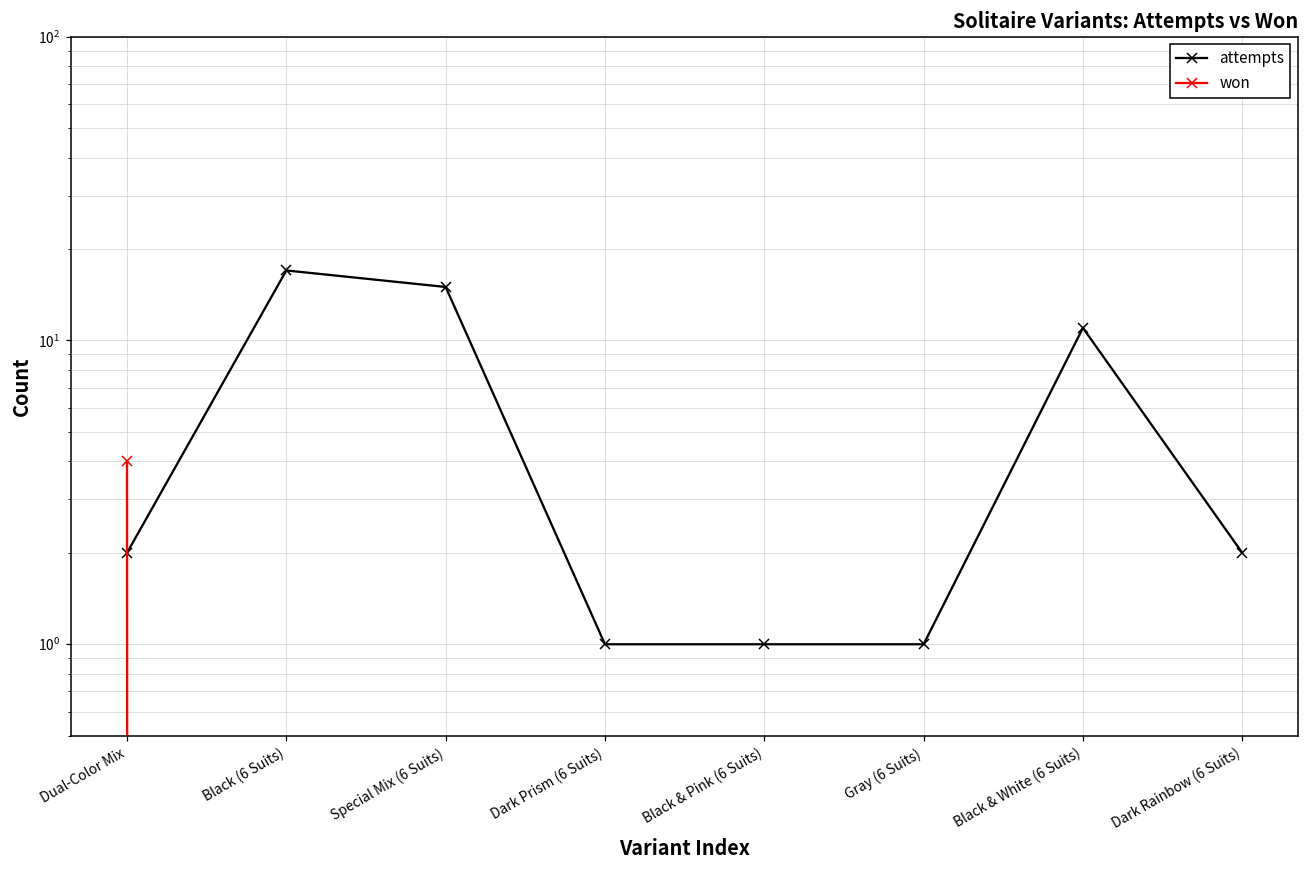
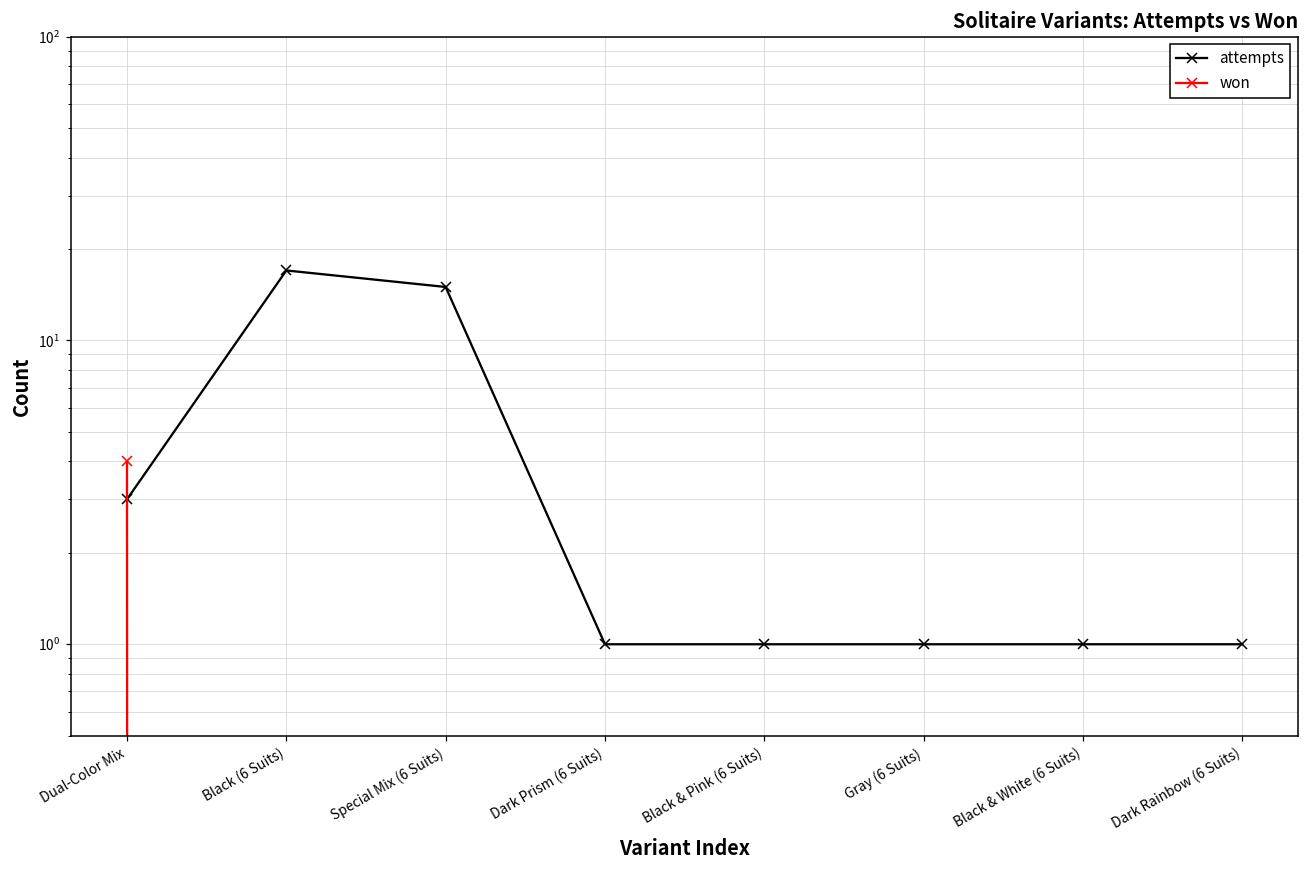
attempts, Dual-Color Mix: 2 -> 3
attempts, Black & White (6 Suits): 11 -> 1
attempts, Dark Rainbow (6 Suits): 2 -> 1
